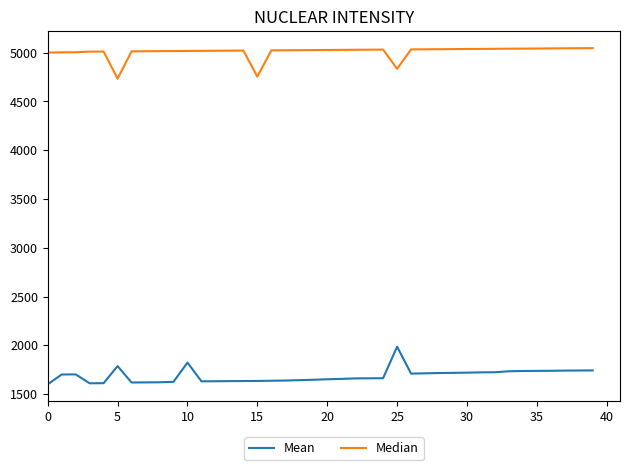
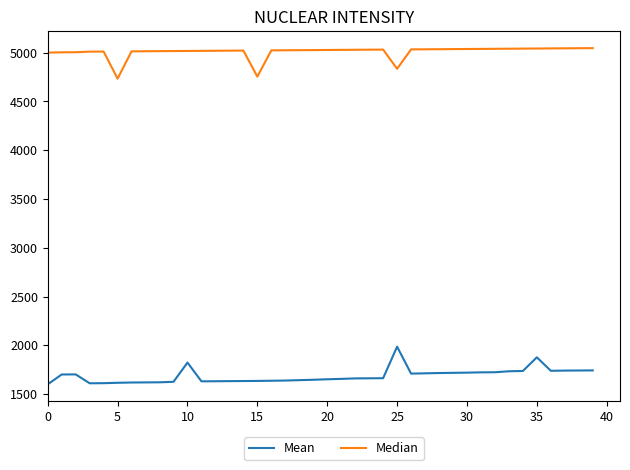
Mean, 5: 1800 -> 1600
Mean, 35: 1700 -> 1900
